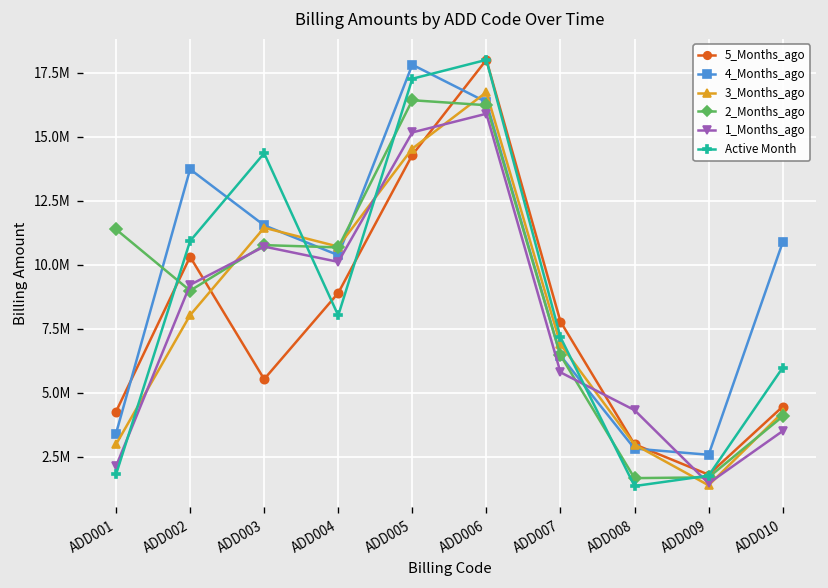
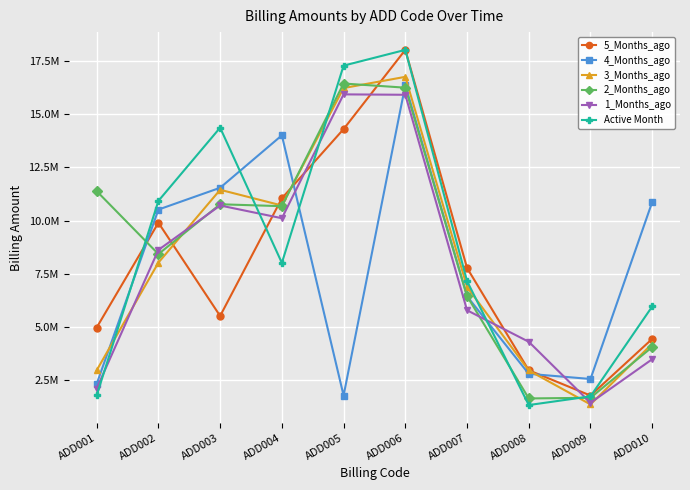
5_Months_ago, ADD001: 4300000 -> 5000000
4_Months_ago, ADD001: 3400000 -> 2300000
5_Months_ago, ADD002: 10300000 -> 9900000
4_Months_ago, ADD002: 13700000 -> 10500000
2_Months_ago, ADD002: 9000000 -> 8400000
1_Months_ago, ADD002: 9200000 -> 8600000
5_Months_ago, ADD004: 8900000 -> 11000000
4_Months_ago, ADD004: 10400000 -> 14000000
4_Months_ago, ADD005: 17800000 -> 1800000
3_Months_ago, ADD005: 14500000 -> 16200000
1_Months_ago, ADD005: 15200000 -> 15900000
